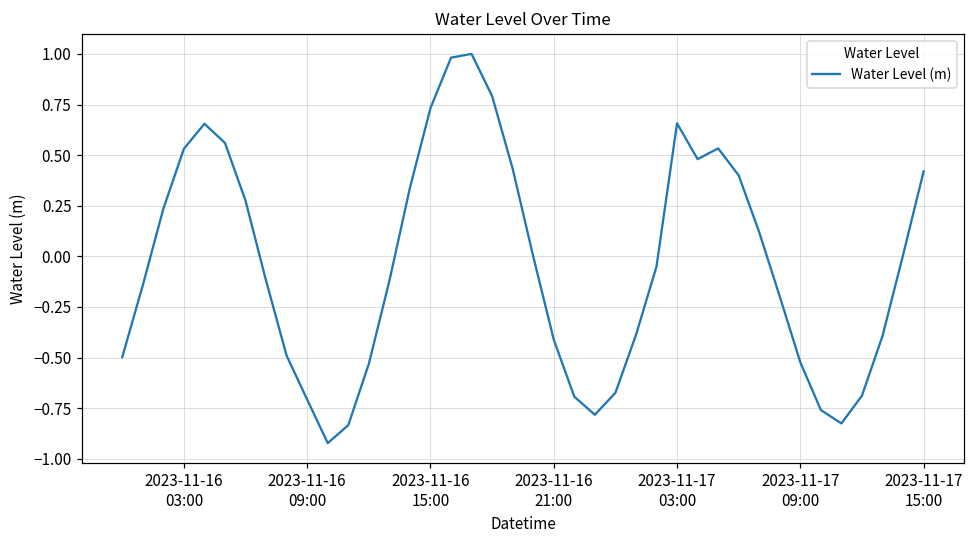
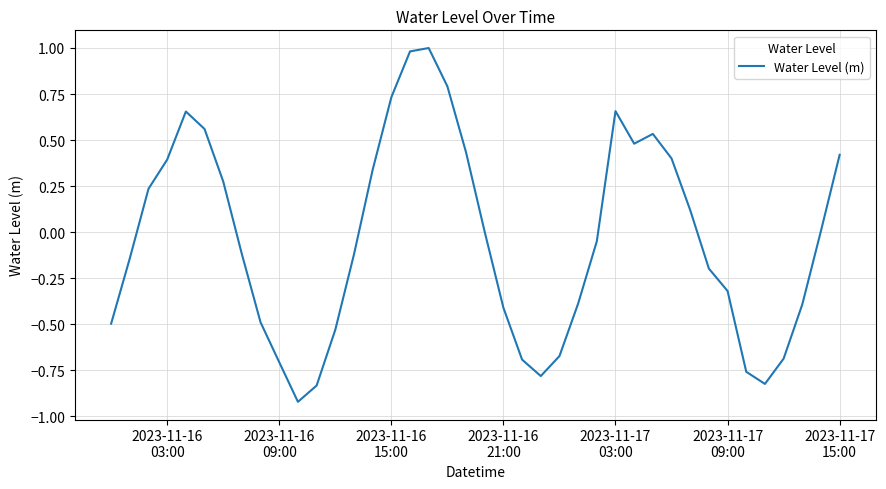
2023-11-16 03:00: 0.53 -> 0.39
2023-11-17 09:00: -0.52 -> -0.32
